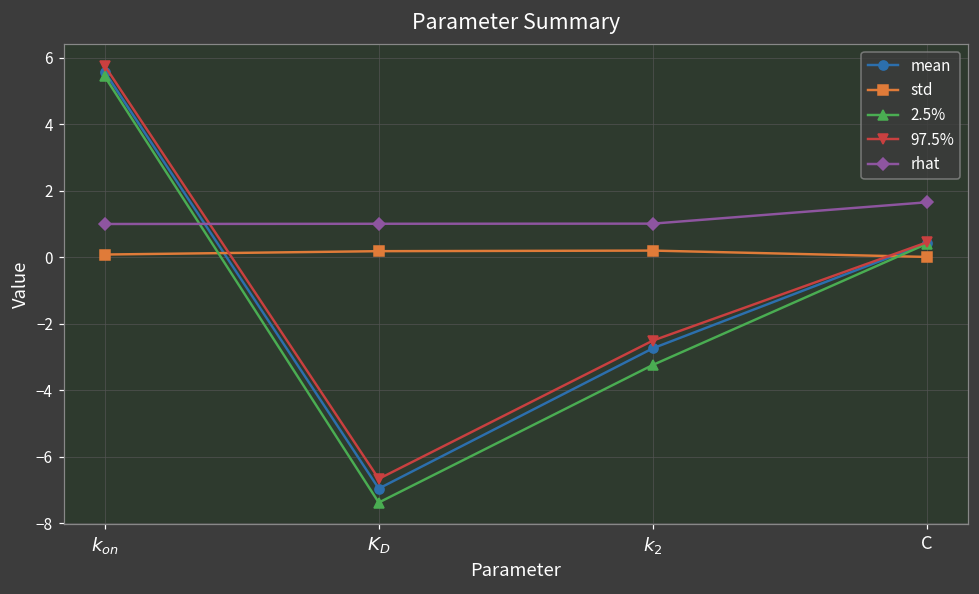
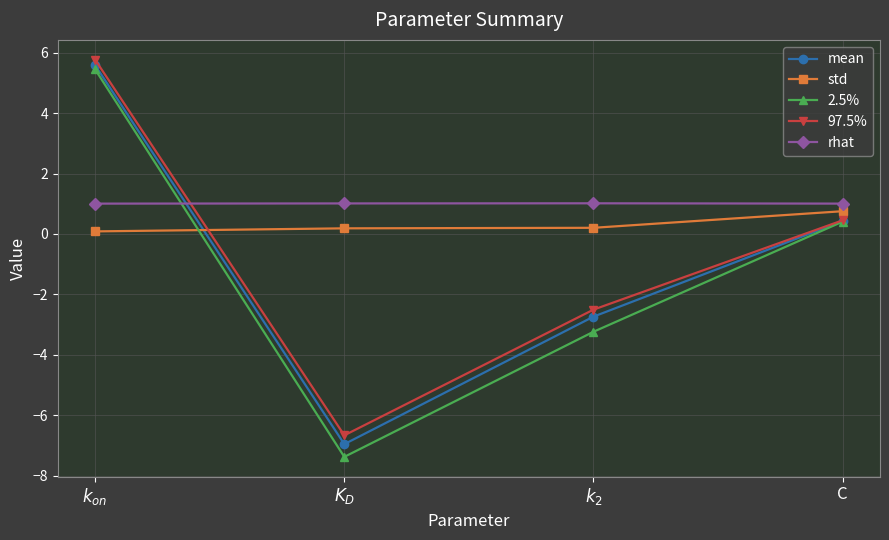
std, C: 0.0 -> 0.8
rhat, C: 1.7 -> 1.0
